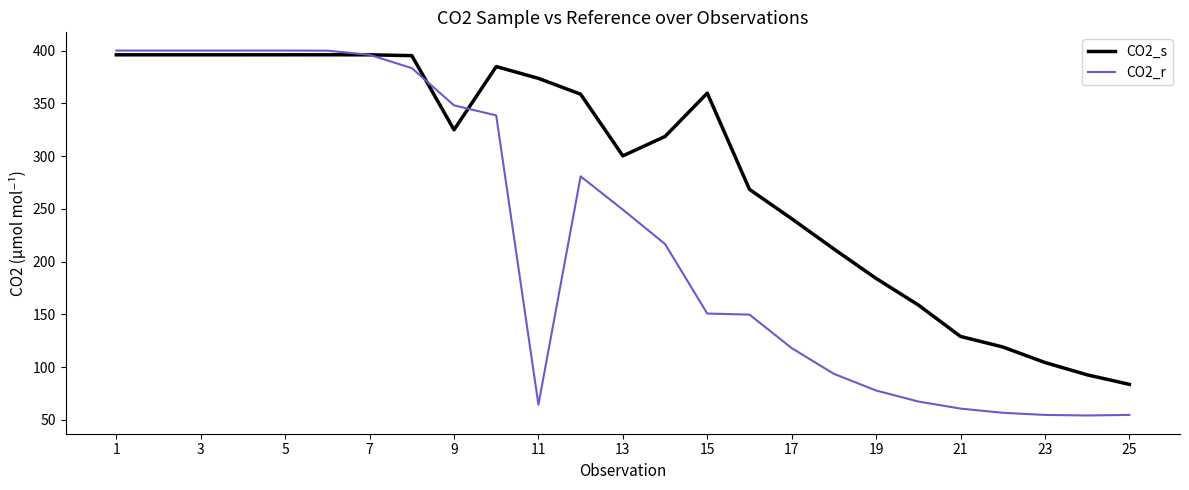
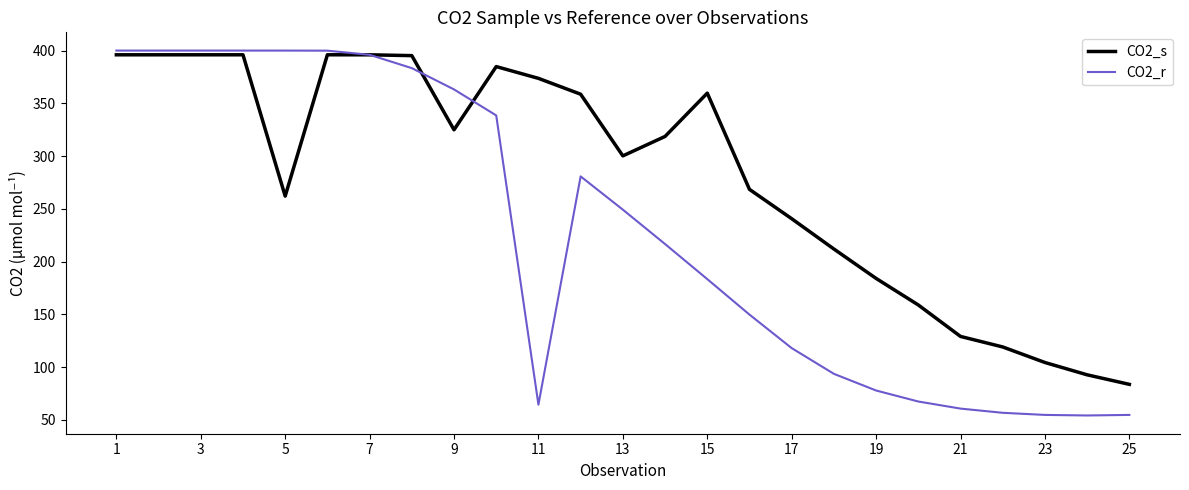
CO2_s, 5: 396 -> 262
CO2_r, 9: 348 -> 363
CO2_r, 15: 151 -> 183
